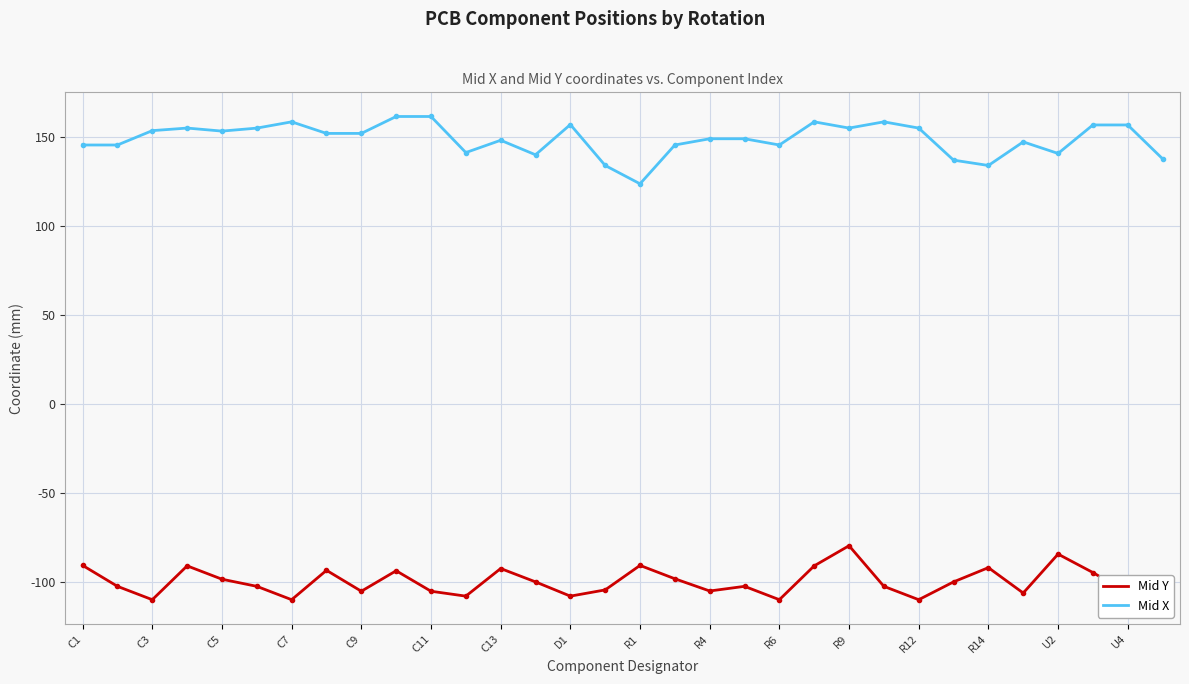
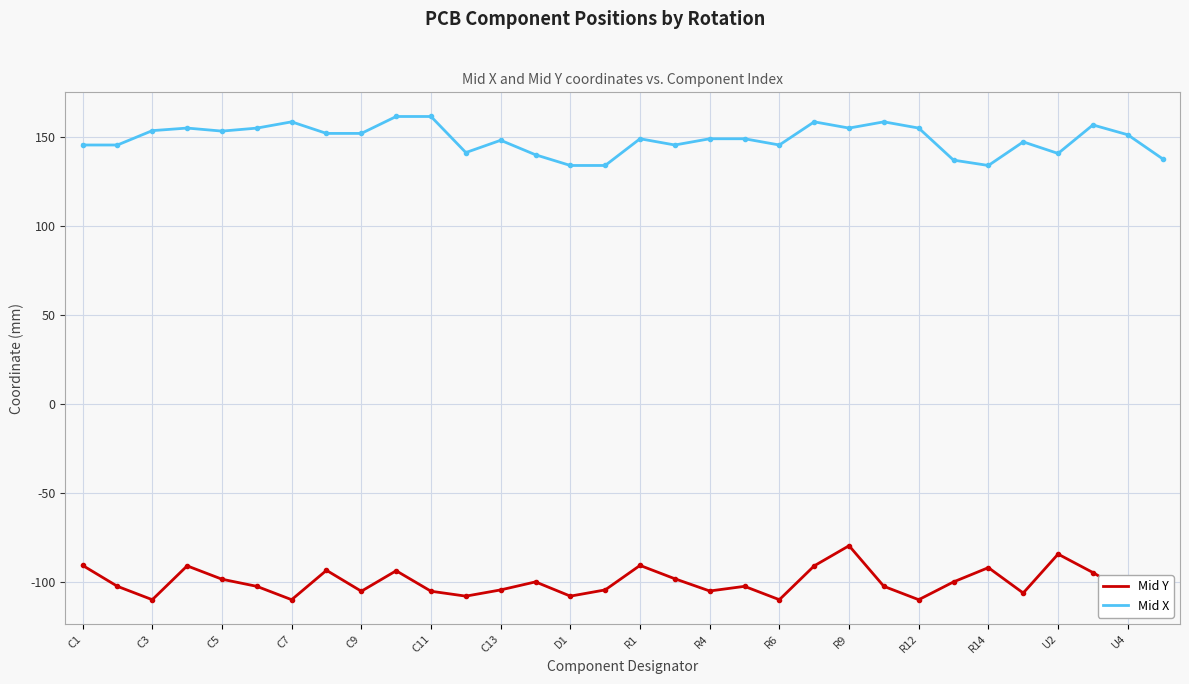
Mid Y, C13: -93 -> -105
Mid X, D1: 157 -> 134
Mid X, R1: 123 -> 149
Mid X, U4: 157 -> 151
